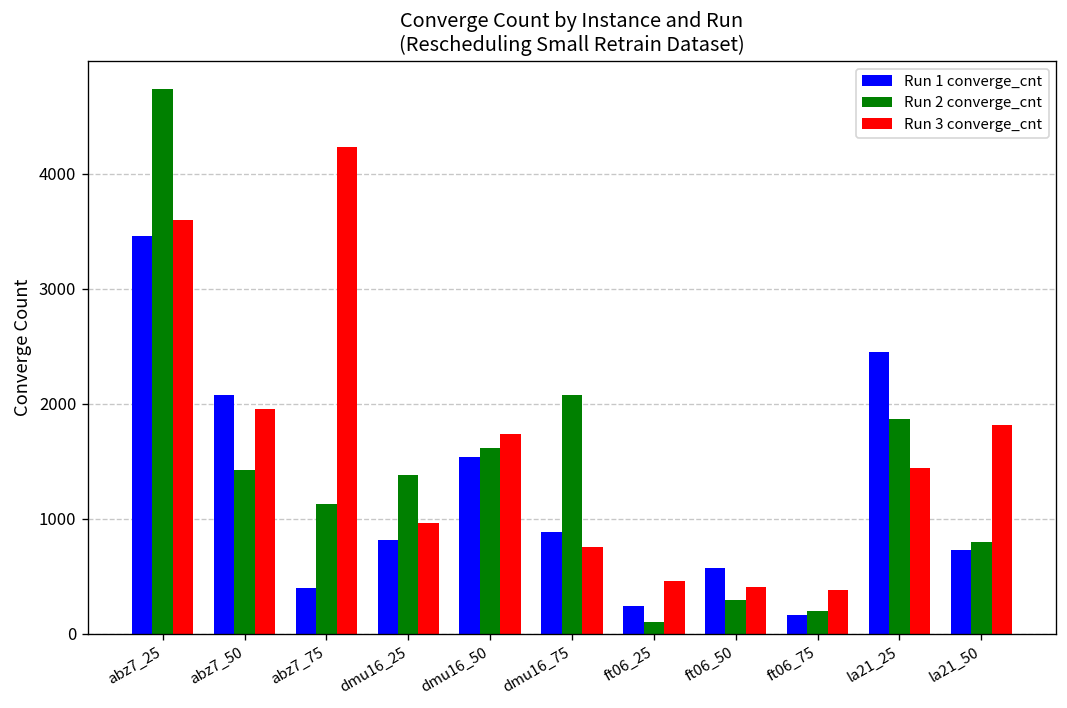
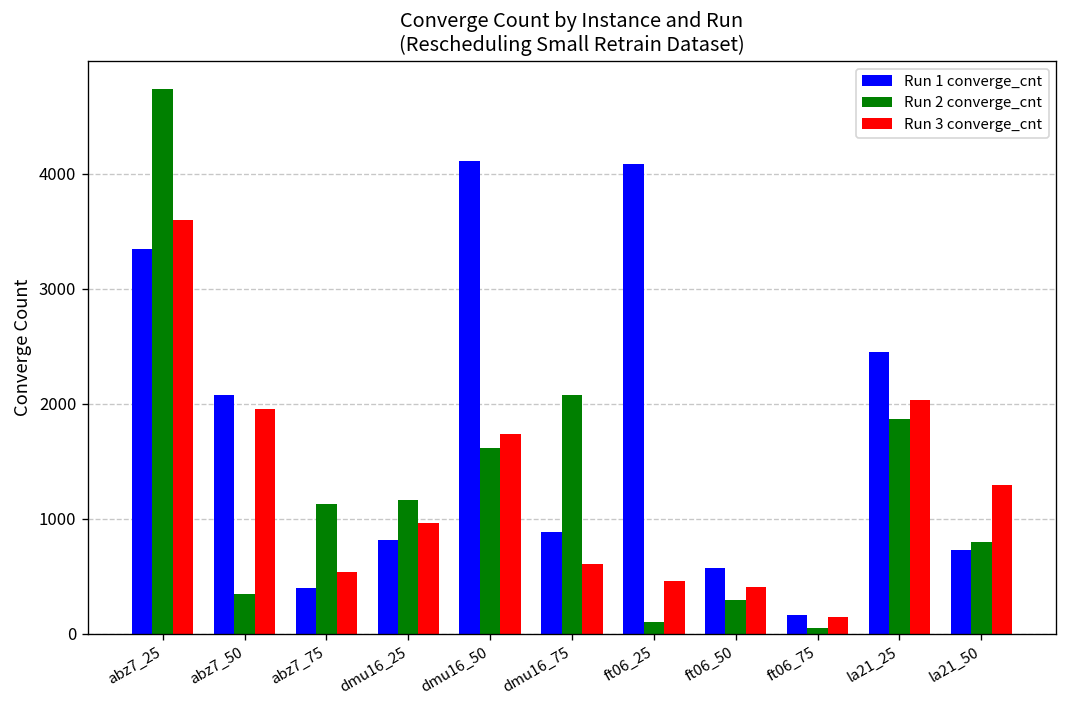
Run 1 converge_cnt, abz7_25: 3500 -> 3300
Run 2 converge_cnt, abz7_50: 1400 -> 300
Run 3 converge_cnt, abz7_75: 4200 -> 500
Run 2 converge_cnt, dmu16_25: 1400 -> 1200
Run 1 converge_cnt, dmu16_50: 1500 -> 4100
Run 3 converge_cnt, dmu16_75: 800 -> 600
Run 1 converge_cnt, ft06_25: 200 -> 4100
Run 2 converge_cnt, ft06_75: 200 -> 100
Run 3 converge_cnt, ft06_75: 400 -> 100
Run 3 converge_cnt, la21_25: 1400 -> 2000
Run 3 converge_cnt, la21_50: 1800 -> 1300
